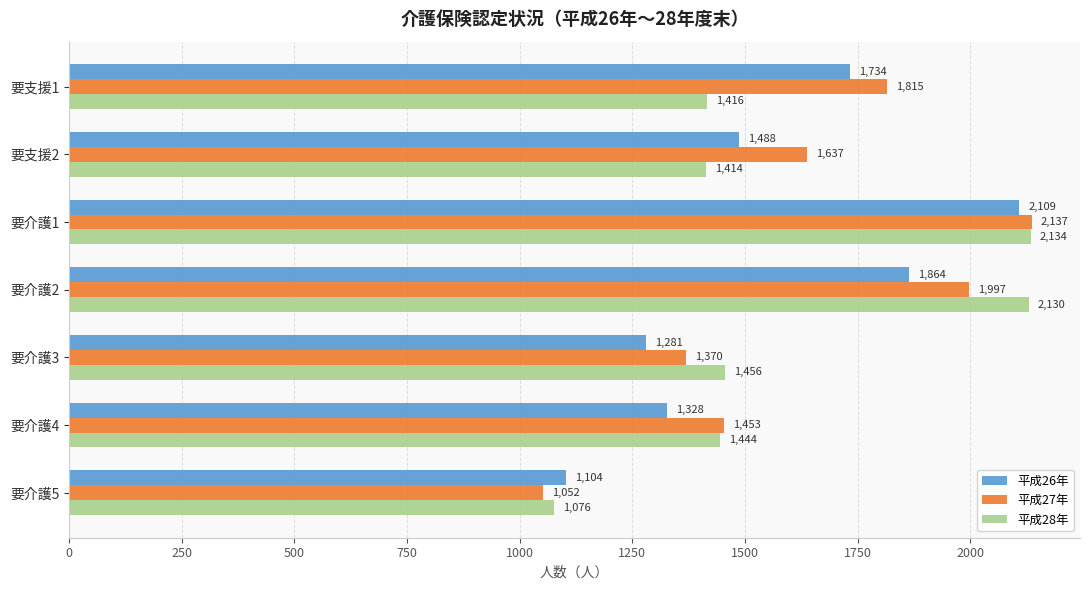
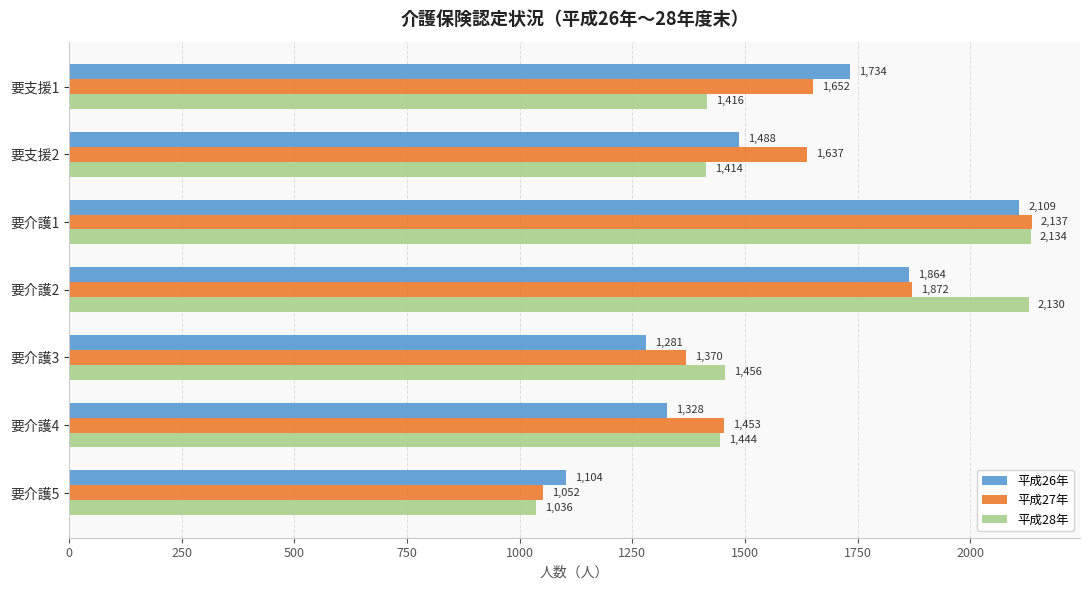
平成27年, 要支援1: 1,815 -> 1,652
平成27年, 要介護2: 1,997 -> 1,872
平成28年, 要介護5: 1,076 -> 1,036
